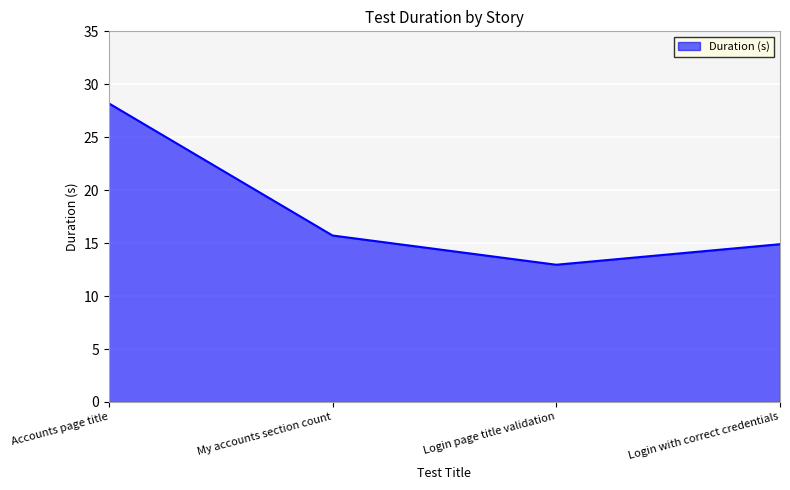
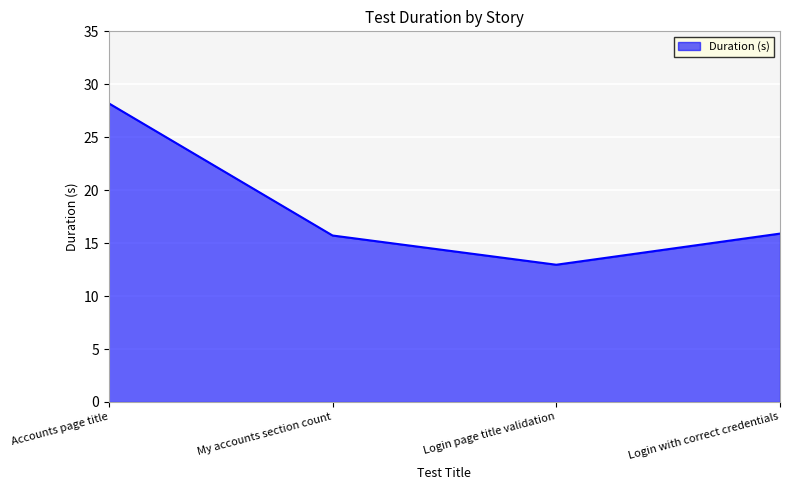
Login with correct credentials: 14.9 -> 15.9
